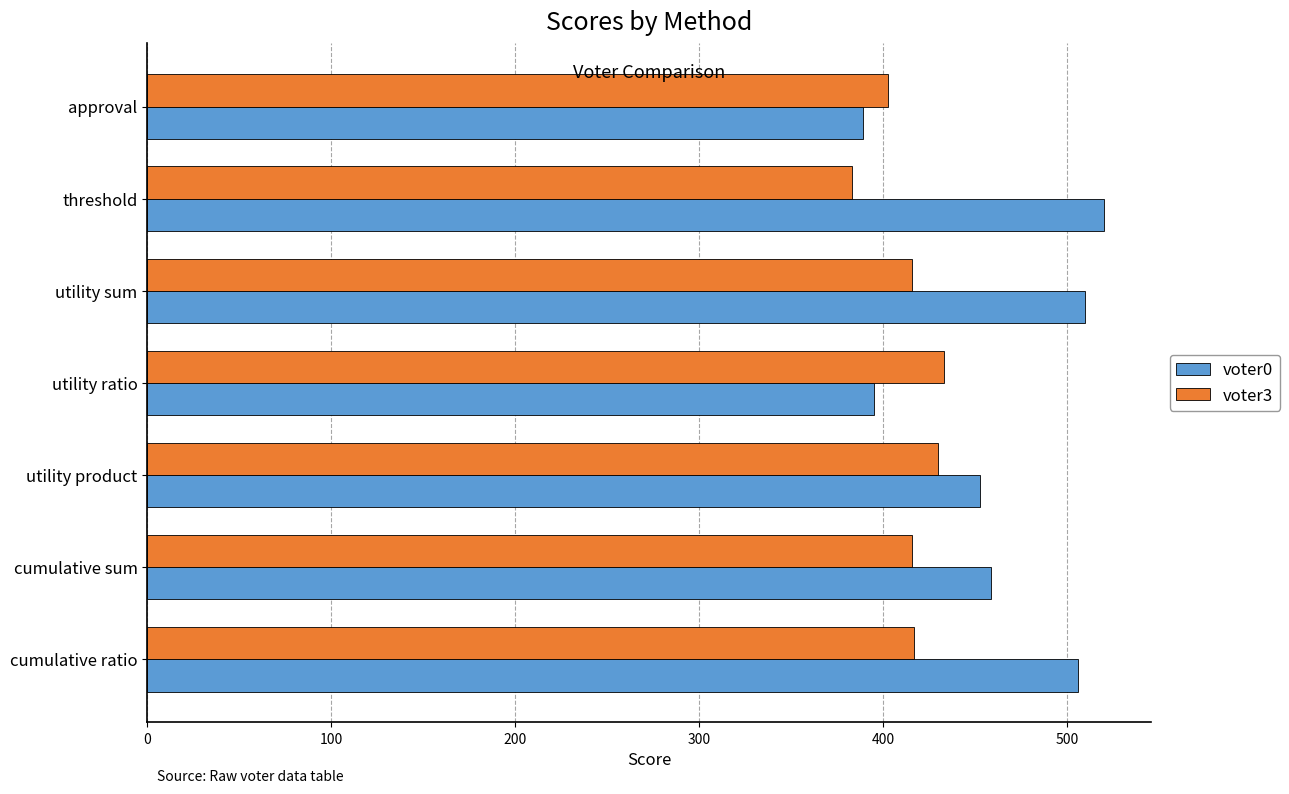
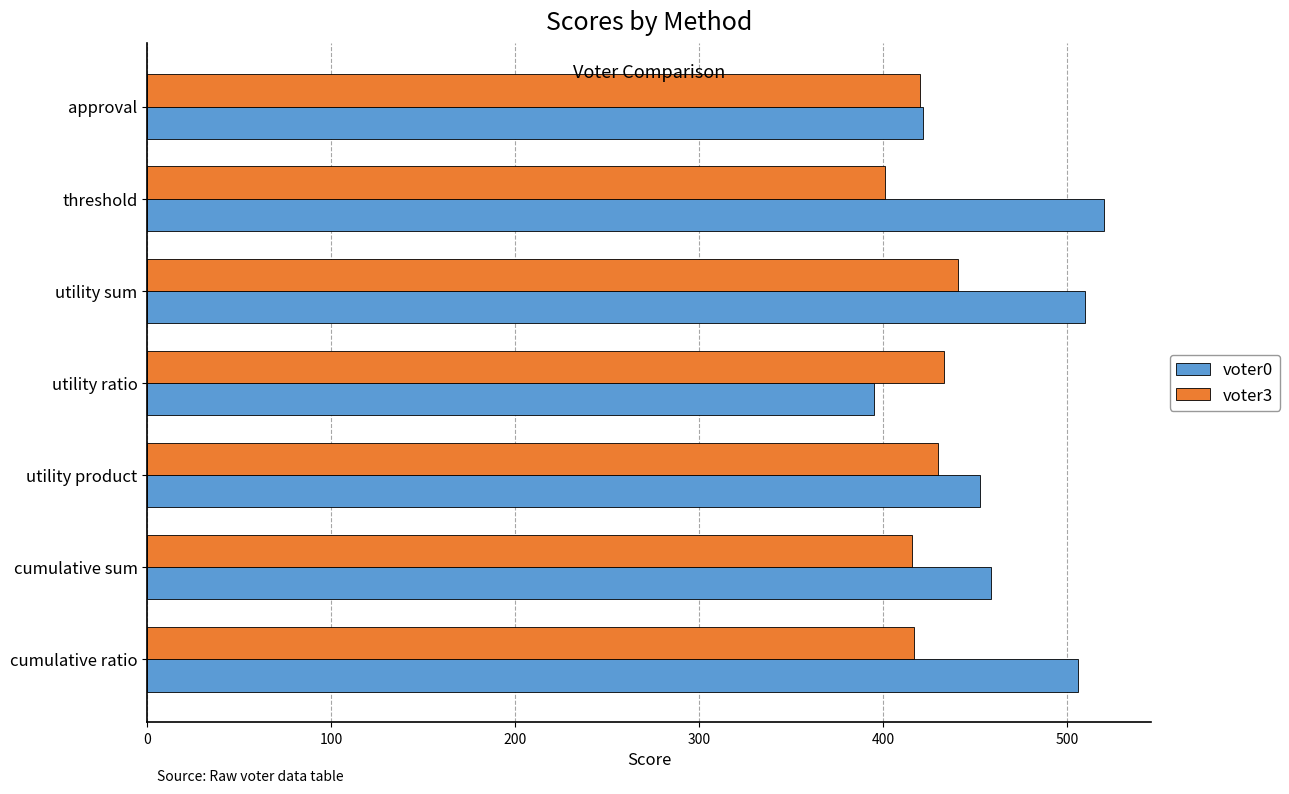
voter3, approval: 403 -> 420
voter0, approval: 389 -> 422
voter3, threshold: 383 -> 401
voter3, utility sum: 416 -> 441
